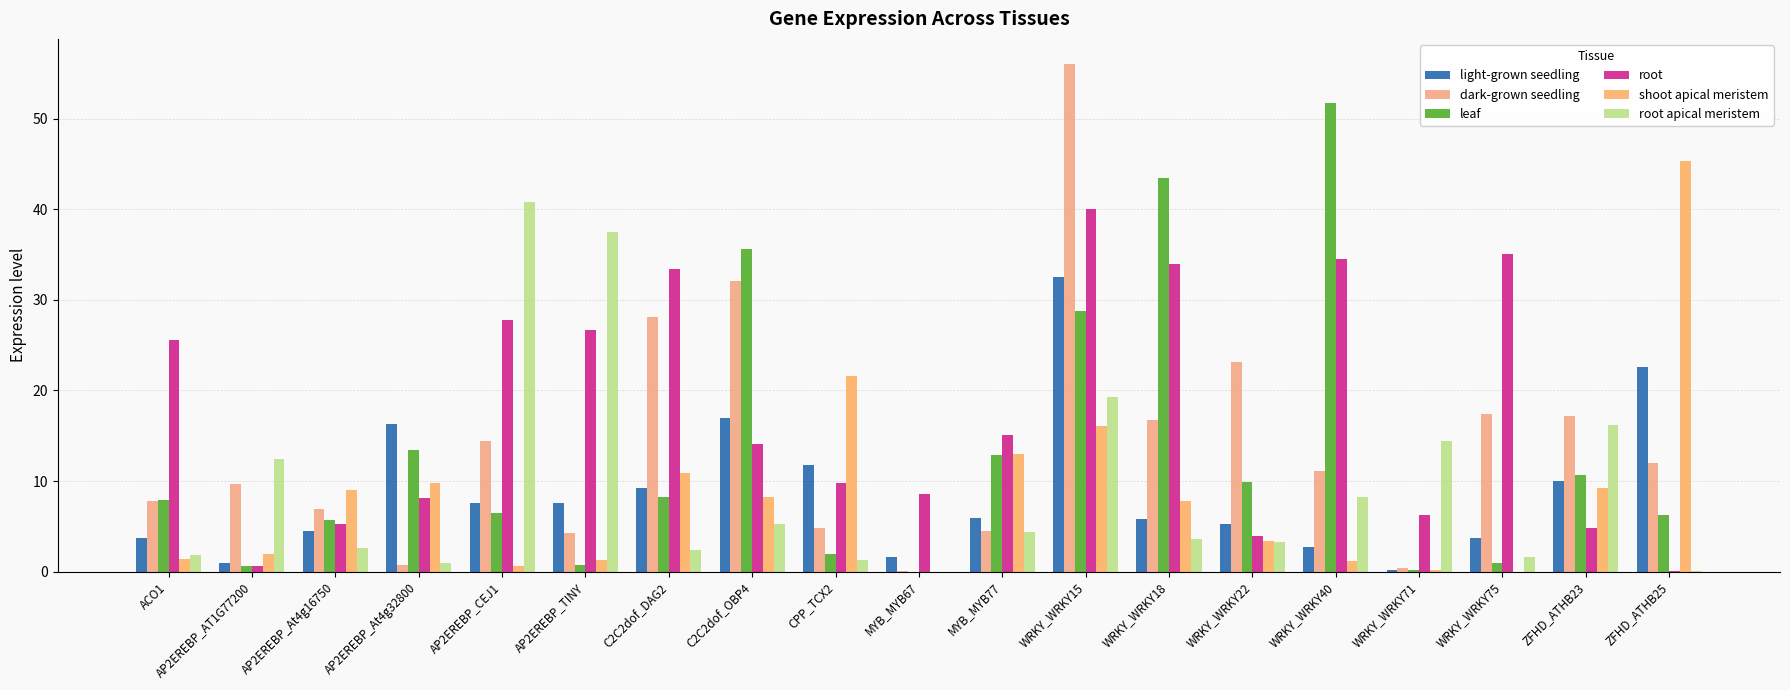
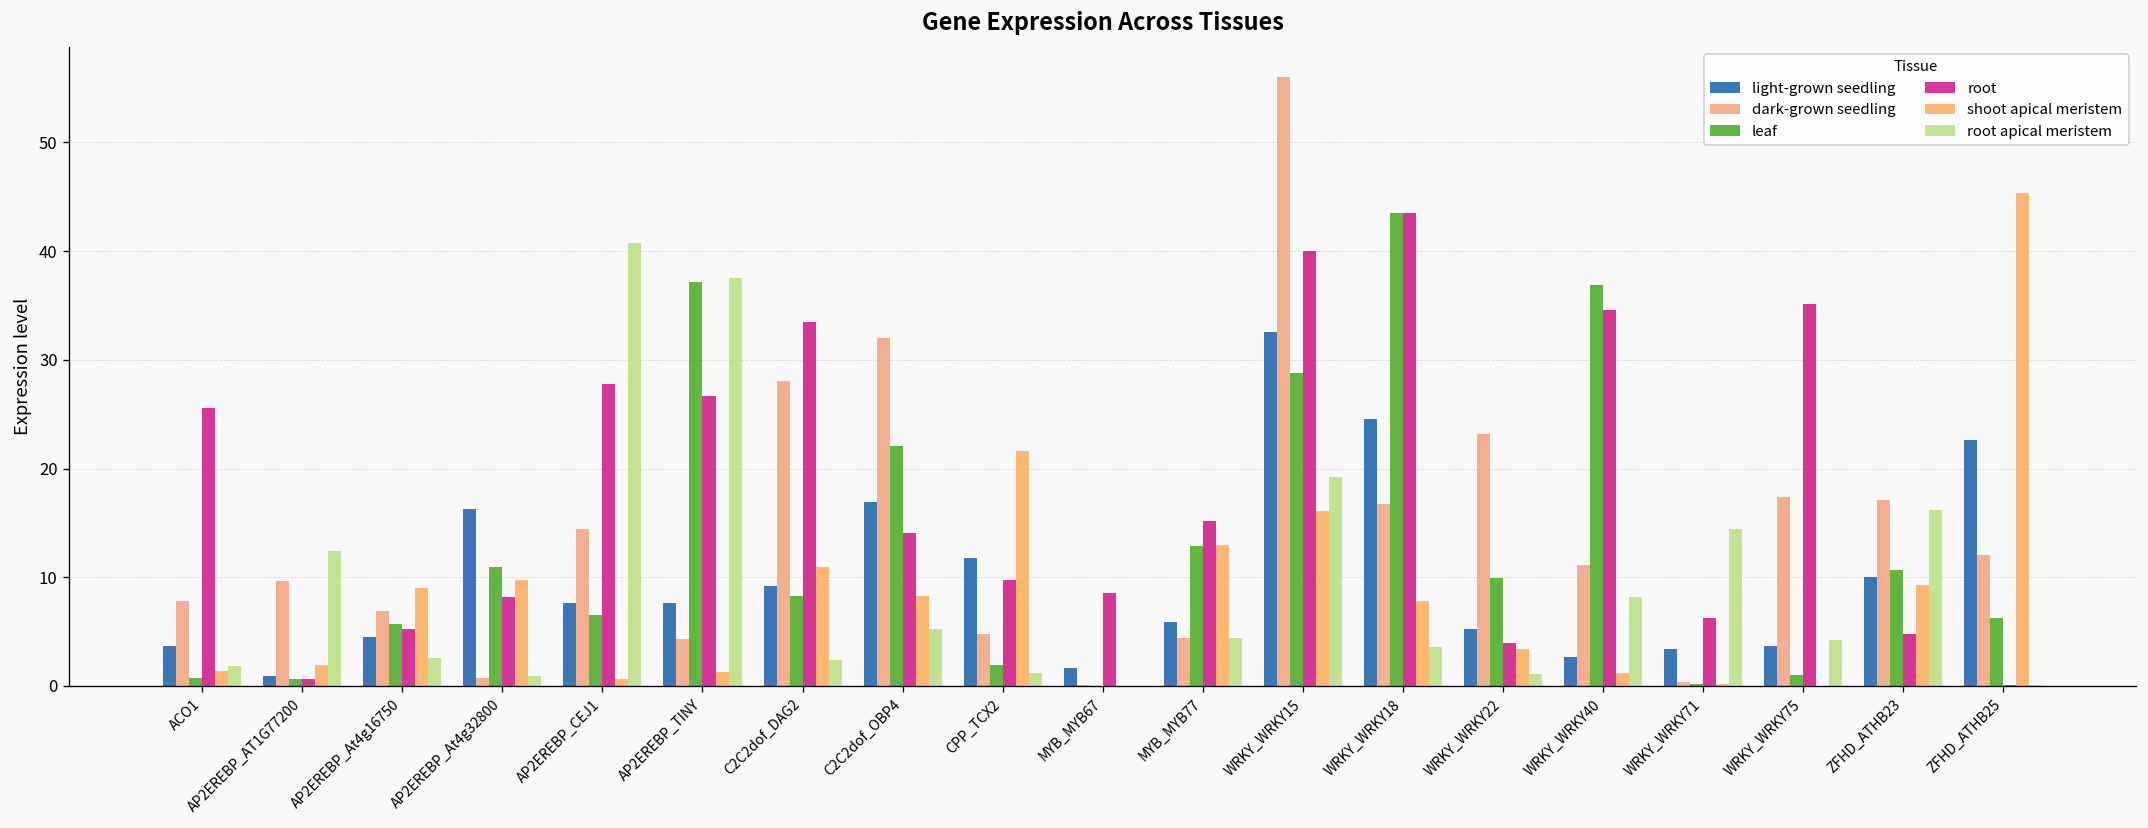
leaf, ACO1: 8 -> 1
leaf, AP2EREBP_At4g32800: 13 -> 11
leaf, AP2EREBP_TINY: 1 -> 37
leaf, C2C2dof_OBP4: 36 -> 22
light-grown seedling, WRKY_WRKY18: 6 -> 25
root, WRKY_WRKY18: 34 -> 44
root apical meristem, WRKY_WRKY22: 3 -> 1
leaf, WRKY_WRKY40: 52 -> 37
light-grown seedling, WRKY_WRKY71: 0 -> 3
root apical meristem, WRKY_WRKY75: 2 -> 4
